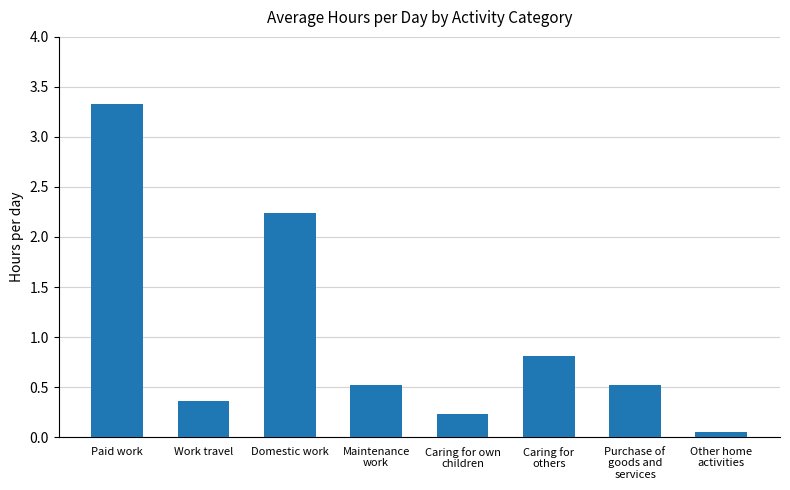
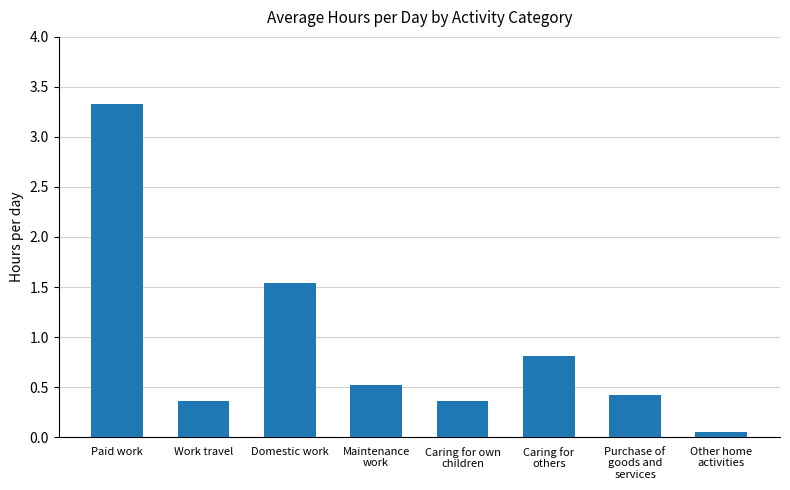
Domestic work: 2.24 -> 1.54
Caring for own children: 0.23 -> 0.36
Purchase of goods and services: 0.52 -> 0.42
